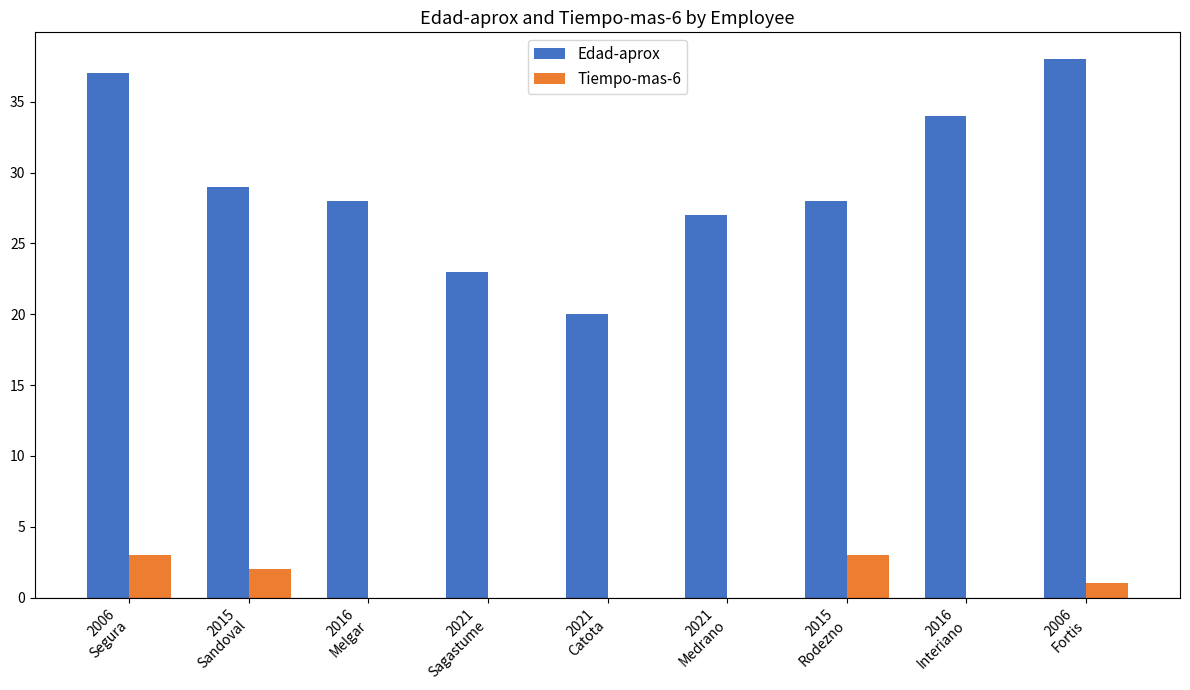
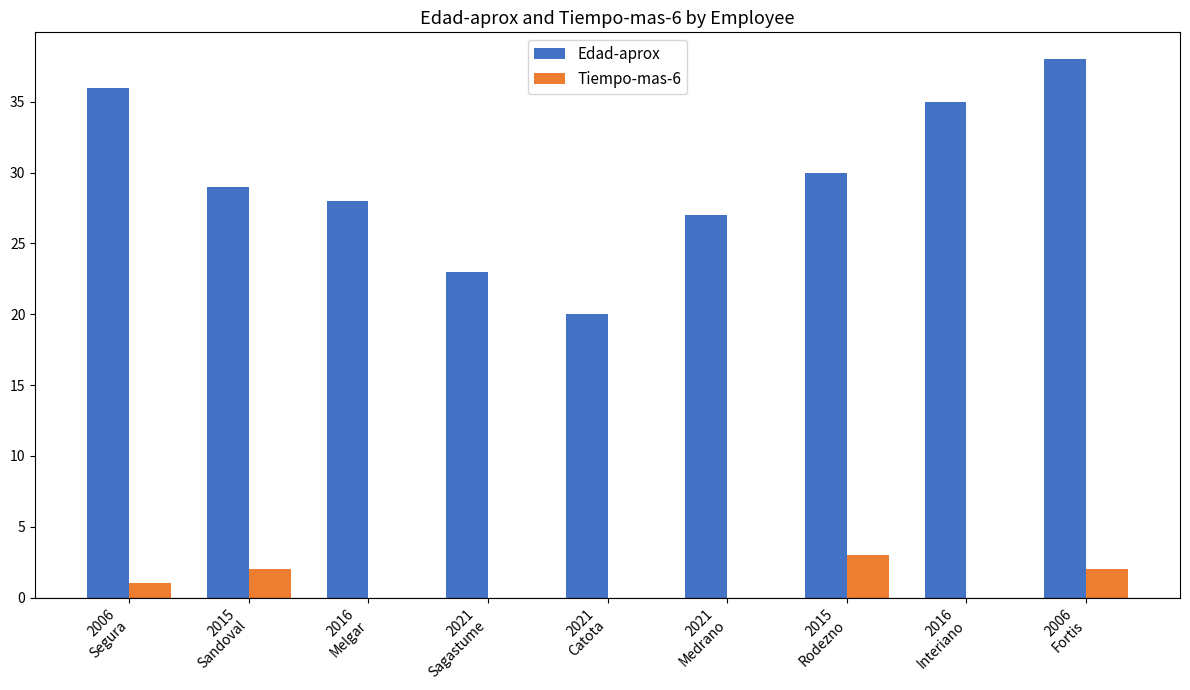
Edad-aprox, 2006 Segura: 37 -> 36
Tiempo-mas-6, 2006 Segura: 3 -> 1
Edad-aprox, 2015 Rodezno: 28 -> 30
Edad-aprox, 2016 Interiano: 34 -> 35
Tiempo-mas-6, 2006 Fortis: 1 -> 2
